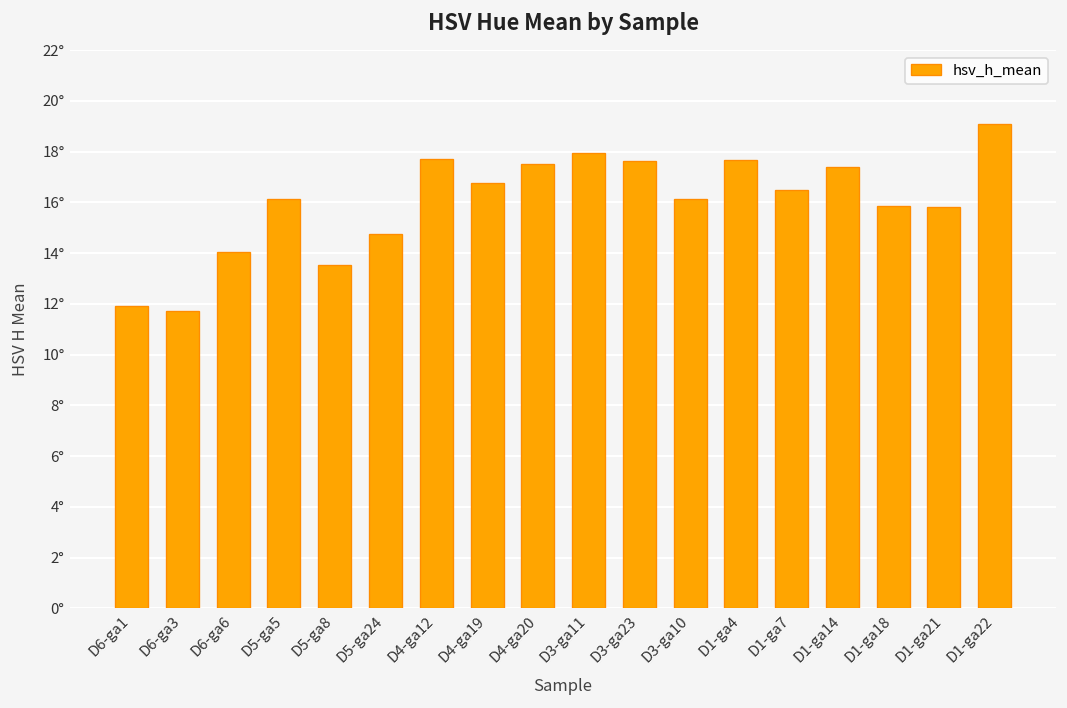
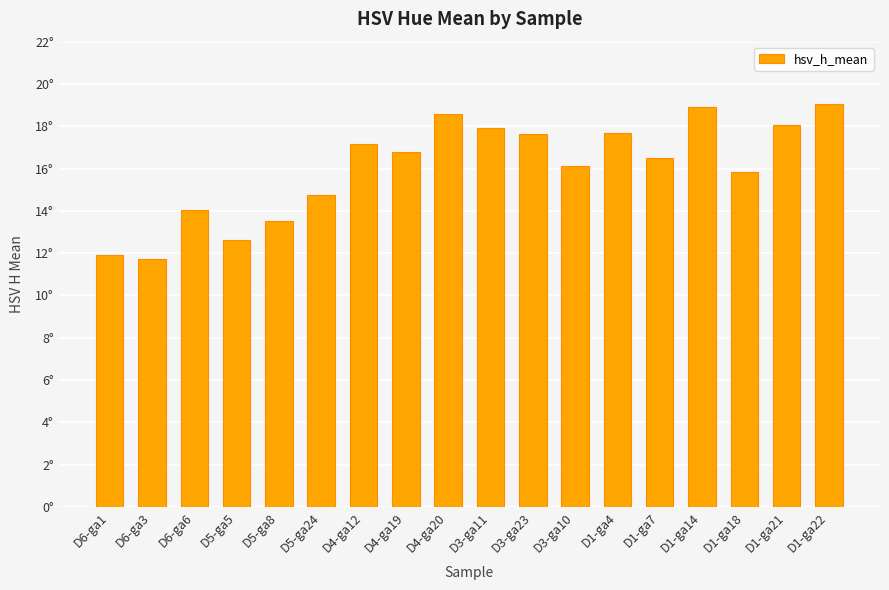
D5-ga5: 16.1° -> 12.6°
D4-ga12: 17.7° -> 17.2°
D4-ga20: 17.5° -> 18.6°
D1-ga14: 17.4° -> 18.9°
D1-ga21: 15.8° -> 18.1°
